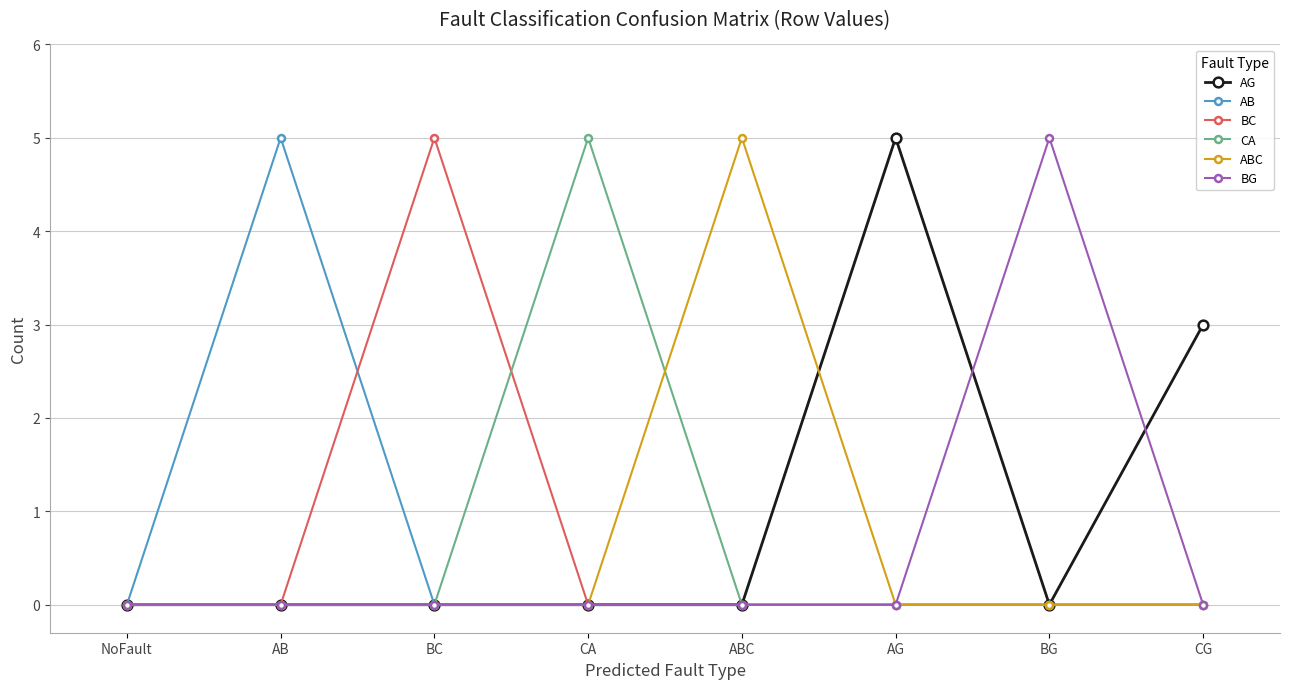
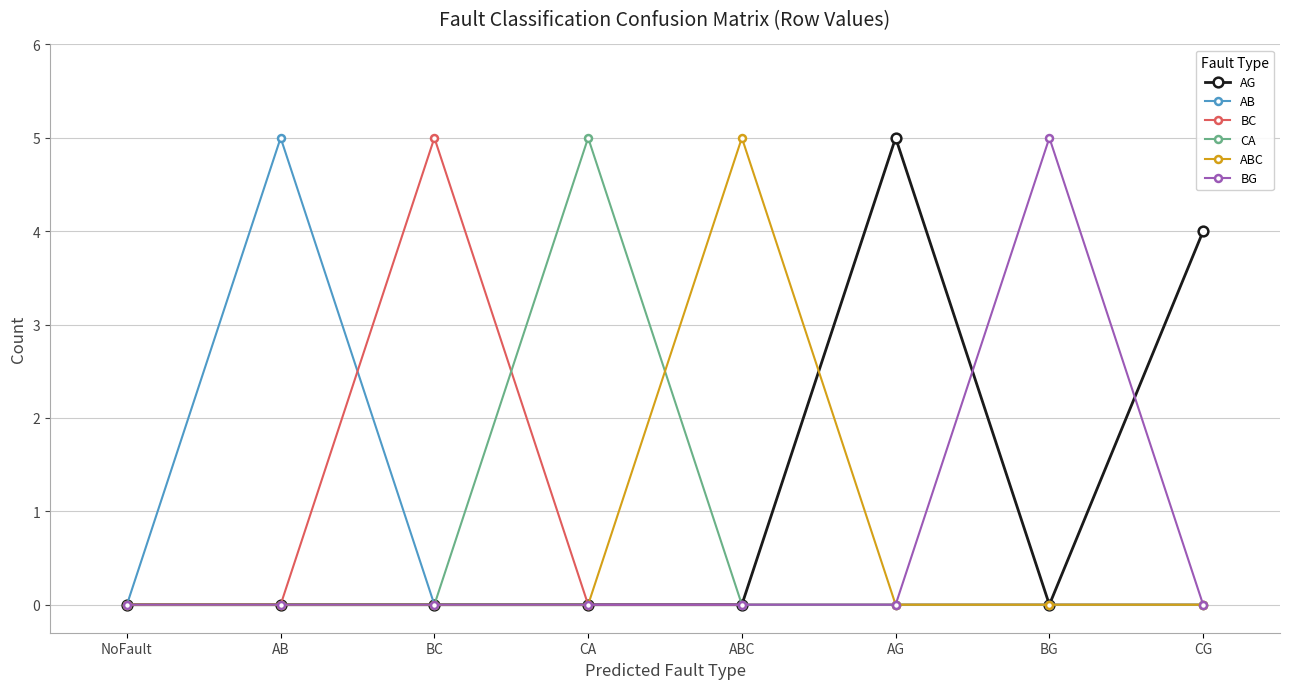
AG, CG: 3 -> 4
